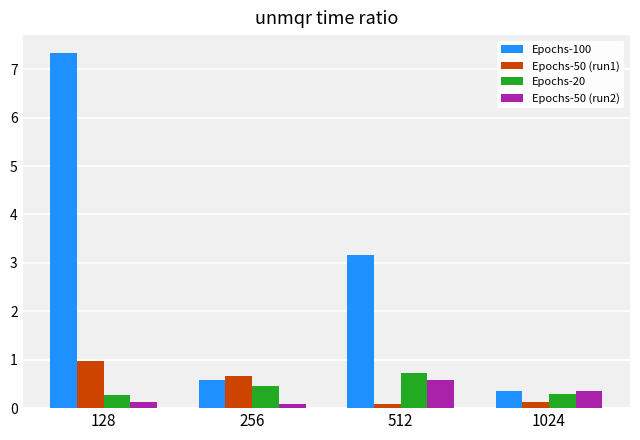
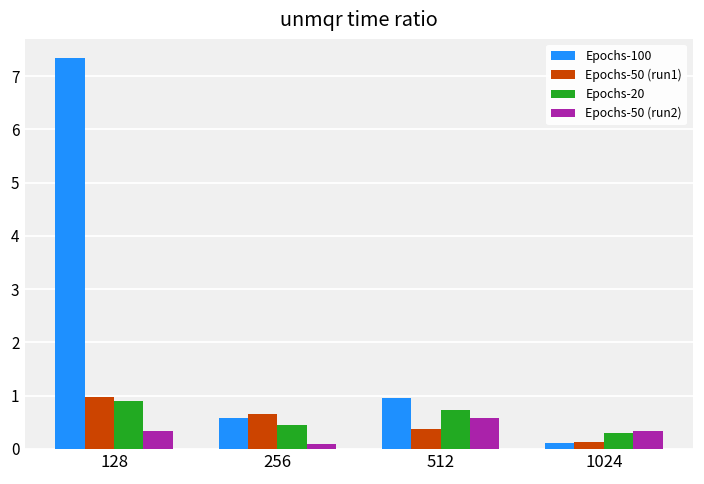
Epochs-20, 128: 0.3 -> 0.9
Epochs-50 (run2), 128: 0.1 -> 0.3
Epochs-100, 512: 3.2 -> 1.0
Epochs-50 (run1), 512: 0.1 -> 0.4
Epochs-100, 1024: 0.3 -> 0.1
